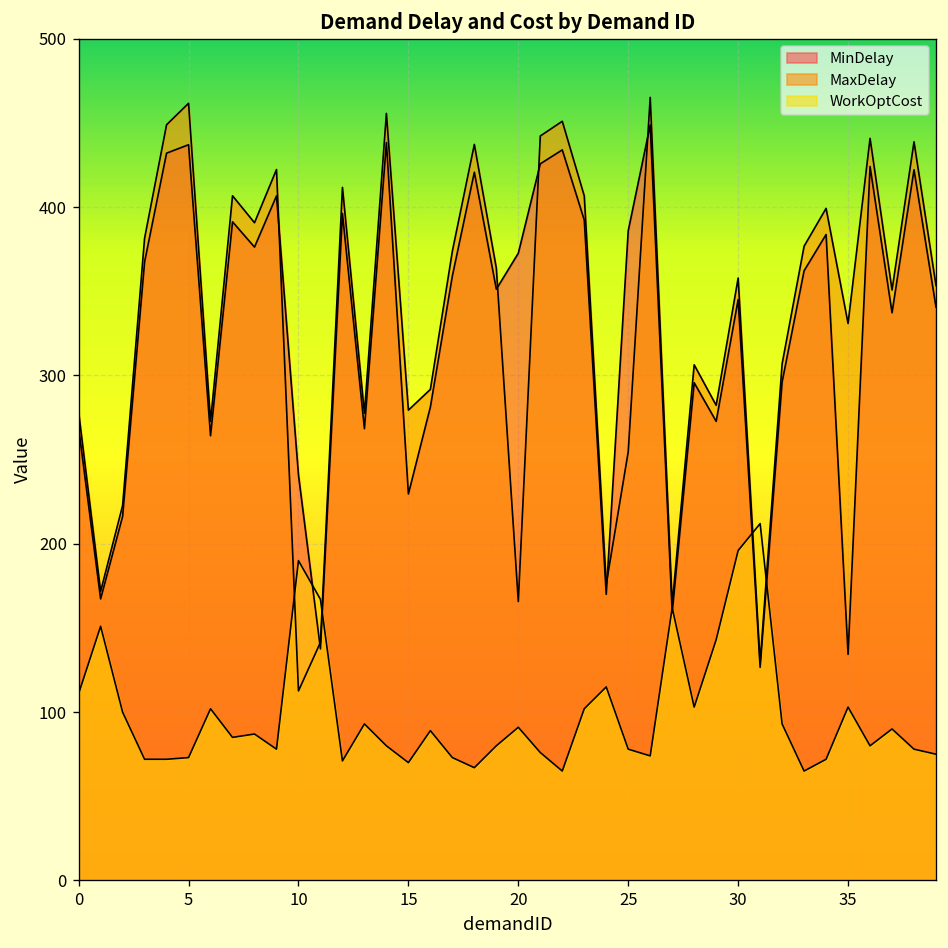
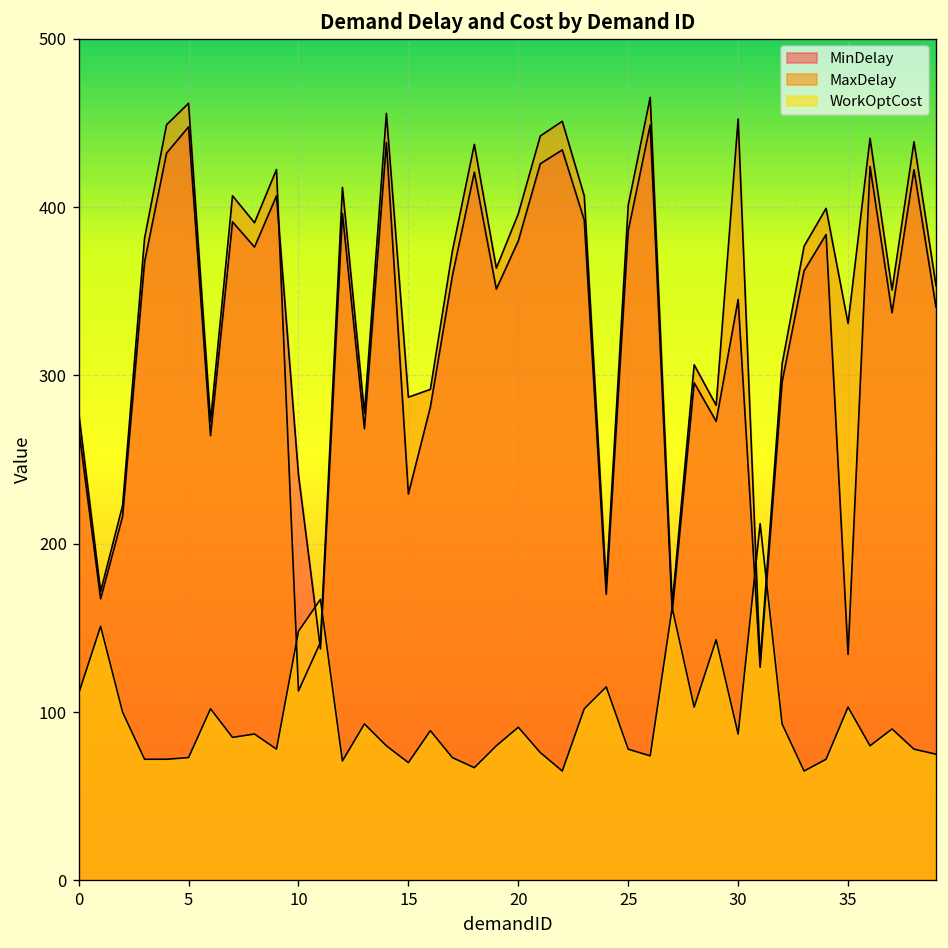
MinDelay, 5: 437 -> 448
WorkOptCost, 10: 190 -> 148
MaxDelay, 15: 279 -> 287
MinDelay, 20: 373 -> 380
MaxDelay, 20: 166 -> 396
MaxDelay, 25: 255 -> 401
MaxDelay, 30: 358 -> 452
WorkOptCost, 30: 196 -> 87
